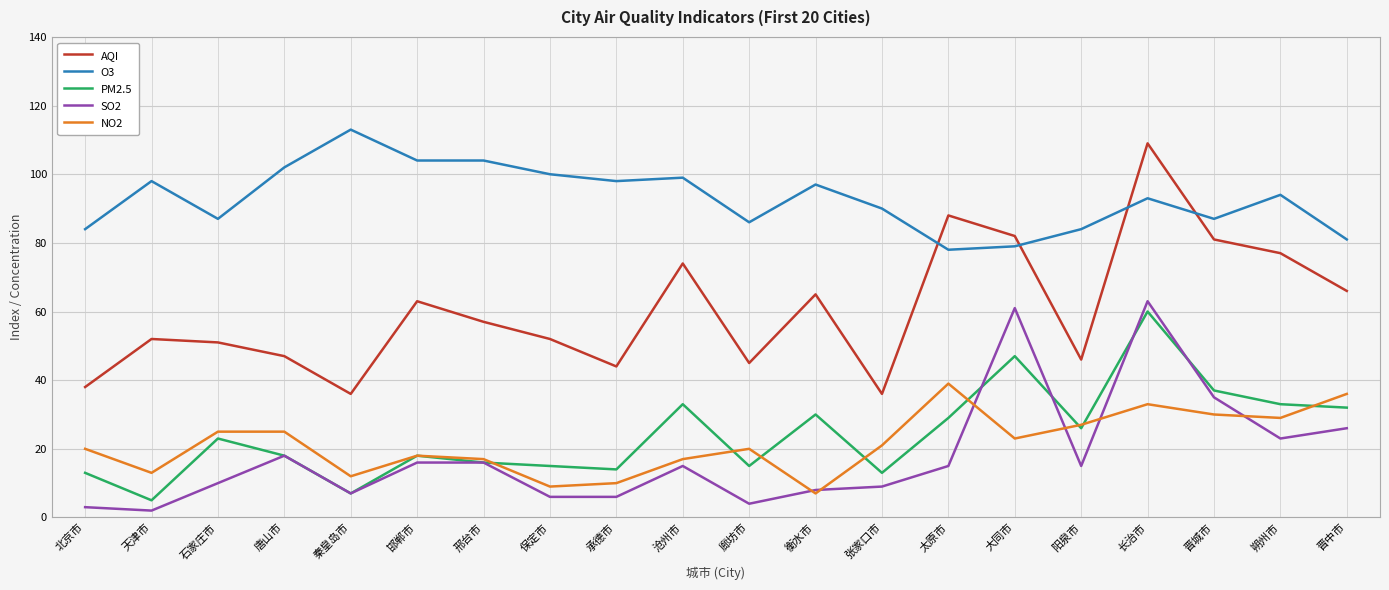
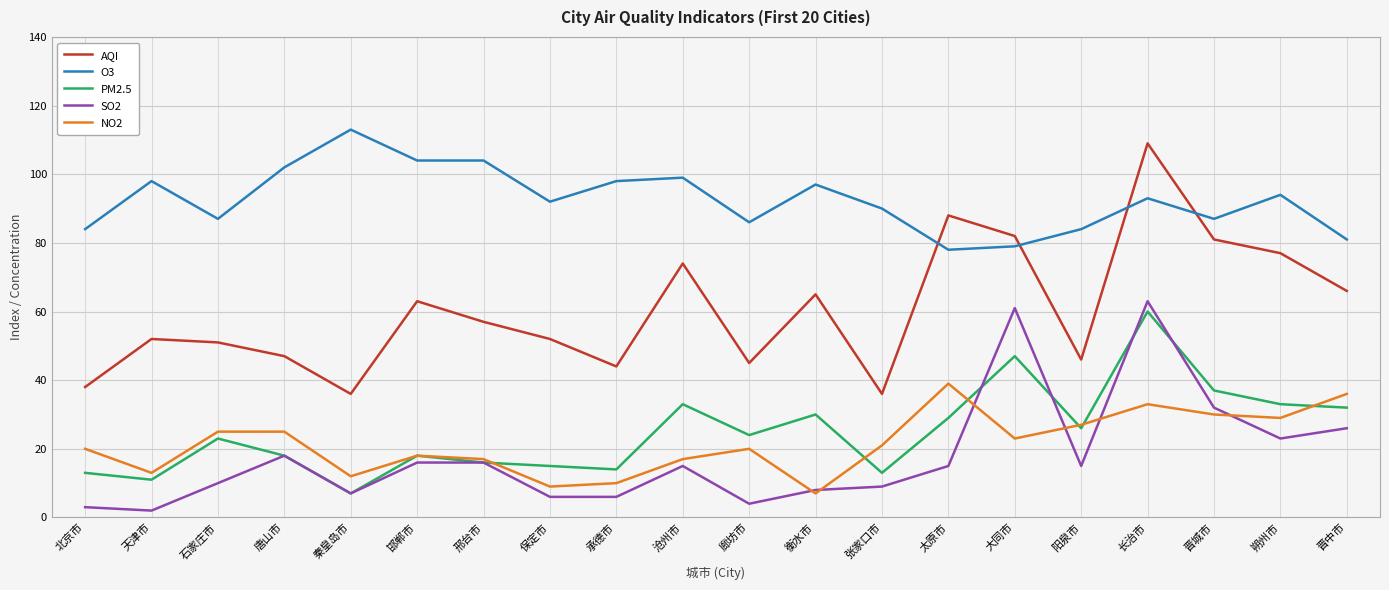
PM2.5, 天津市: 5 -> 11
O3, 保定市: 100 -> 92
PM2.5, 廊坊市: 15 -> 24
SO2, 晋城市: 35 -> 32
